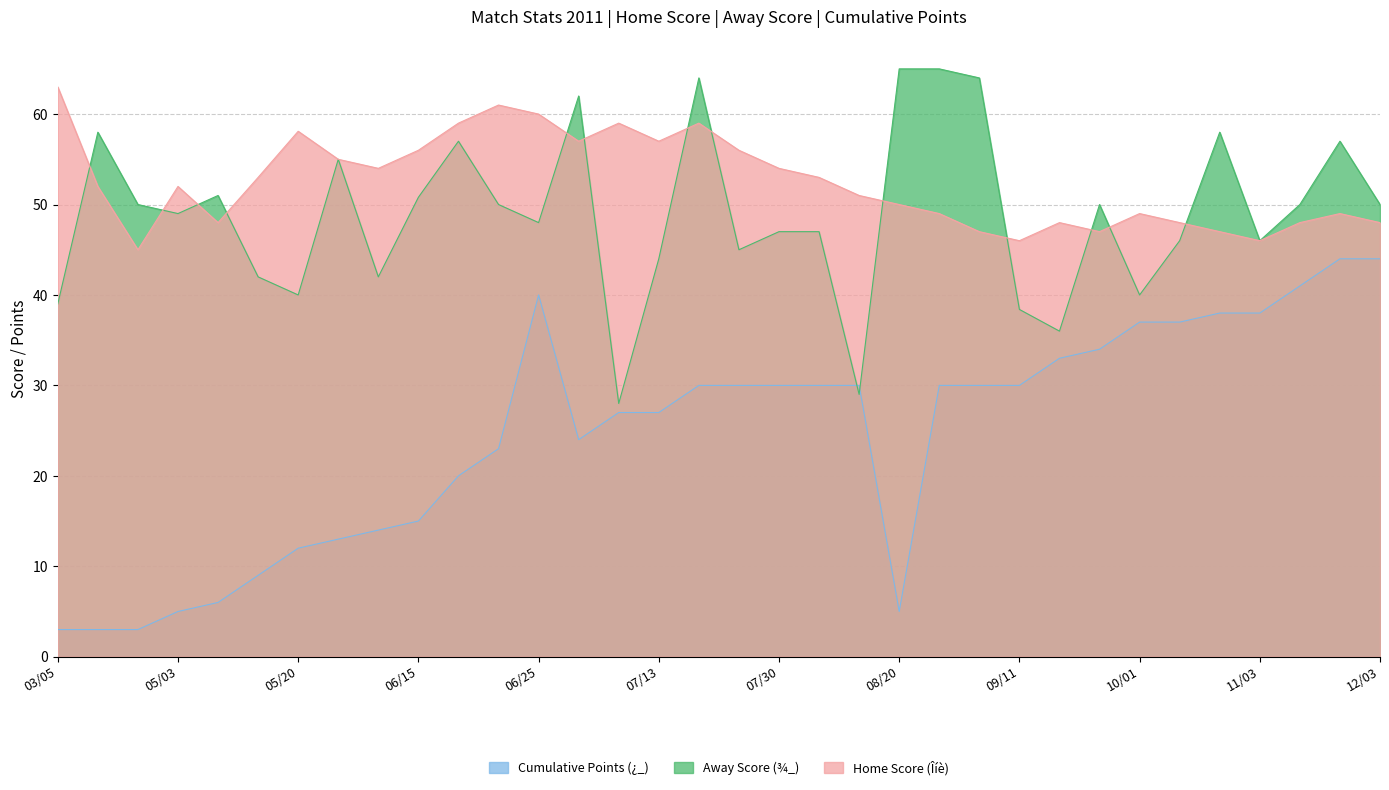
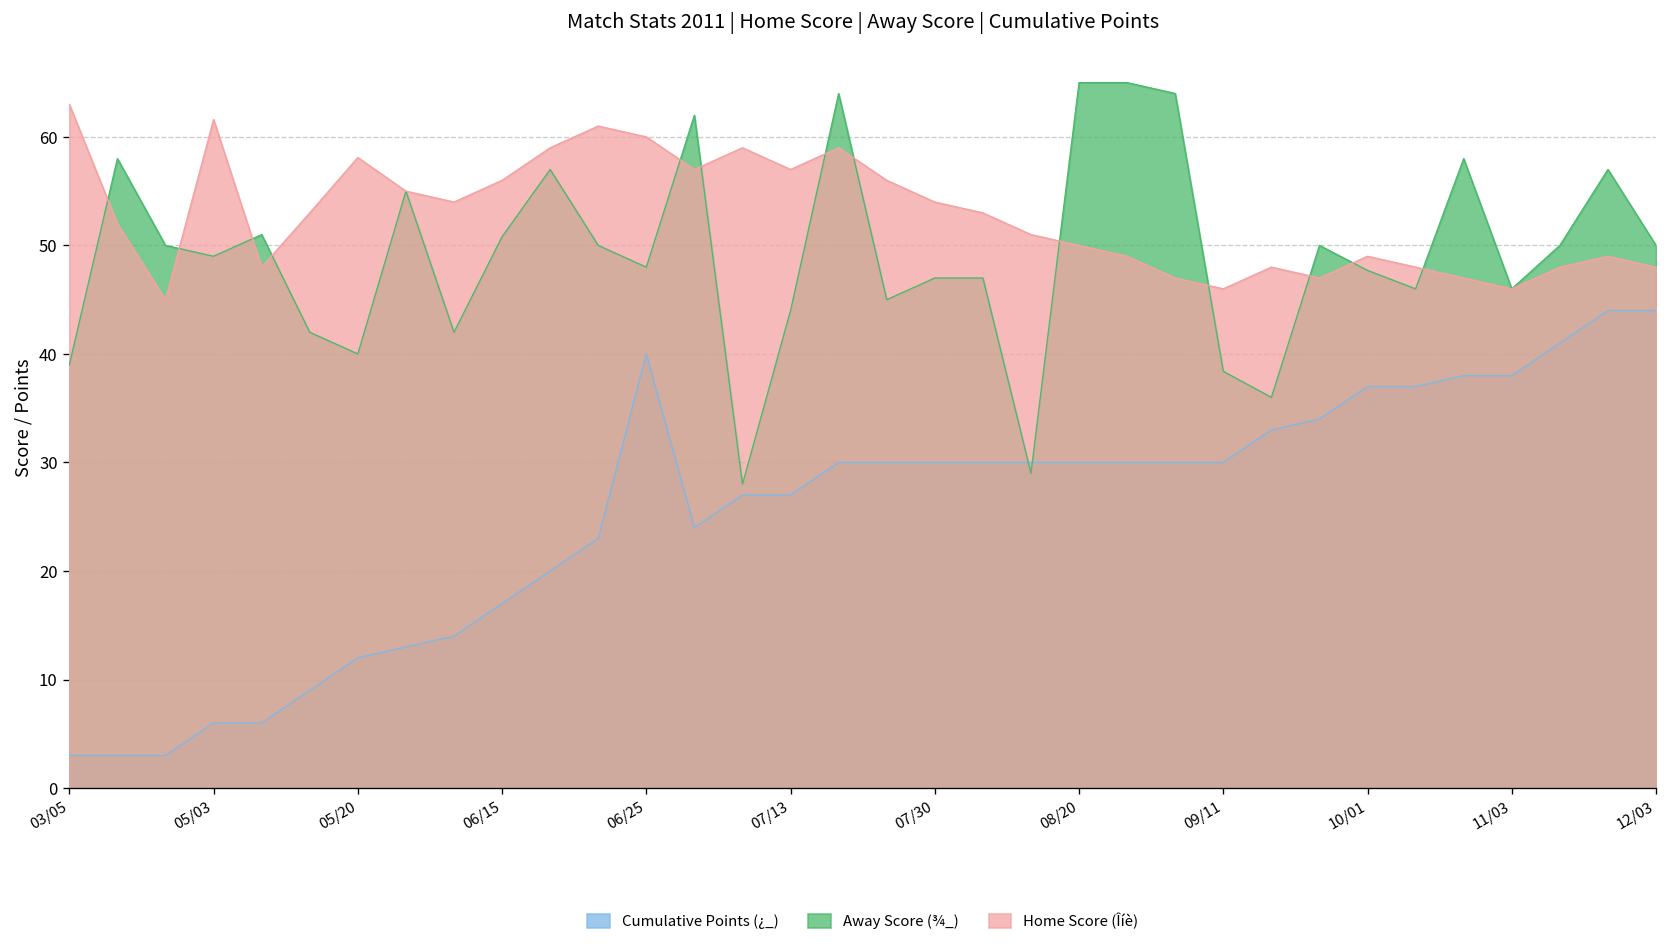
Cumulative Points (¿_), 05/03: 5 -> 6
Home Score (Îíè), 05/03: 52 -> 62
Cumulative Points (¿_), 06/15: 15 -> 17
Cumulative Points (¿_), 08/20: 5 -> 30
Away Score (¾_), 10/01: 40 -> 48
